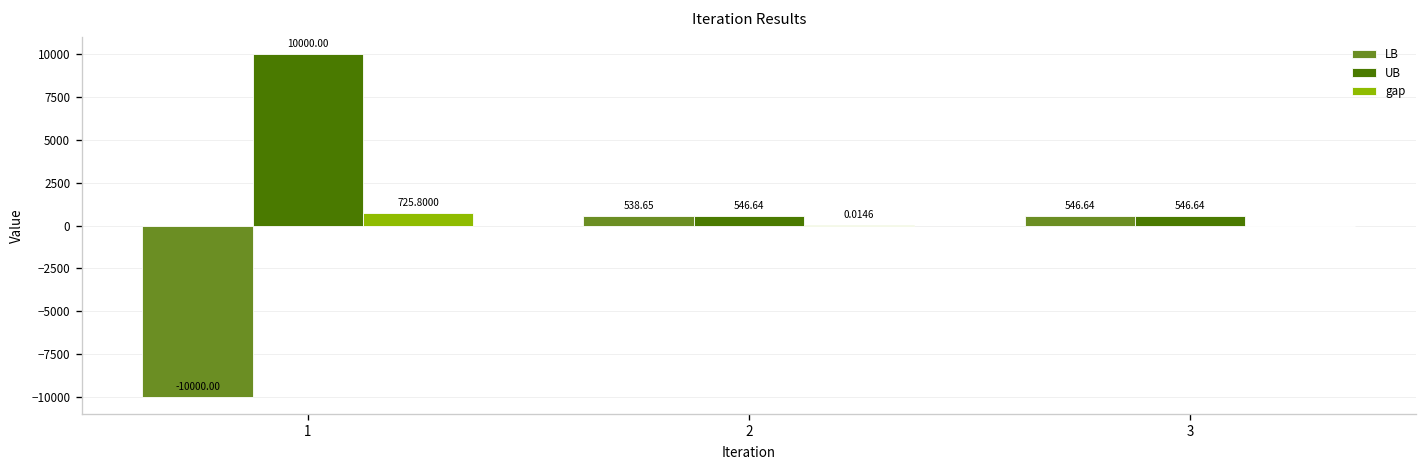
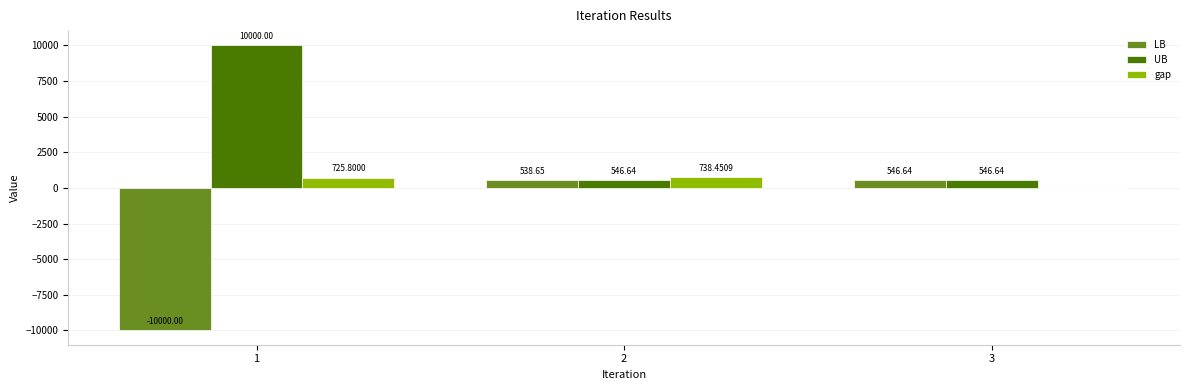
gap, 2: 0.0146 -> 738.4509
